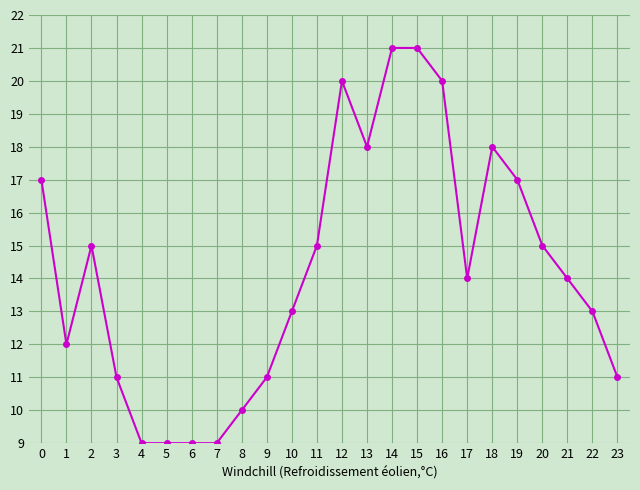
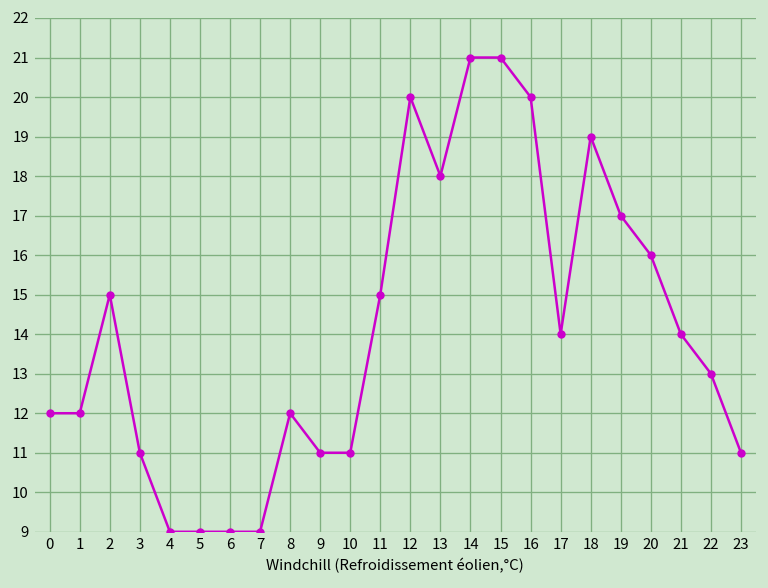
0: 17 -> 12
8: 10 -> 12
10: 13 -> 11
18: 18 -> 19
20: 15 -> 16
